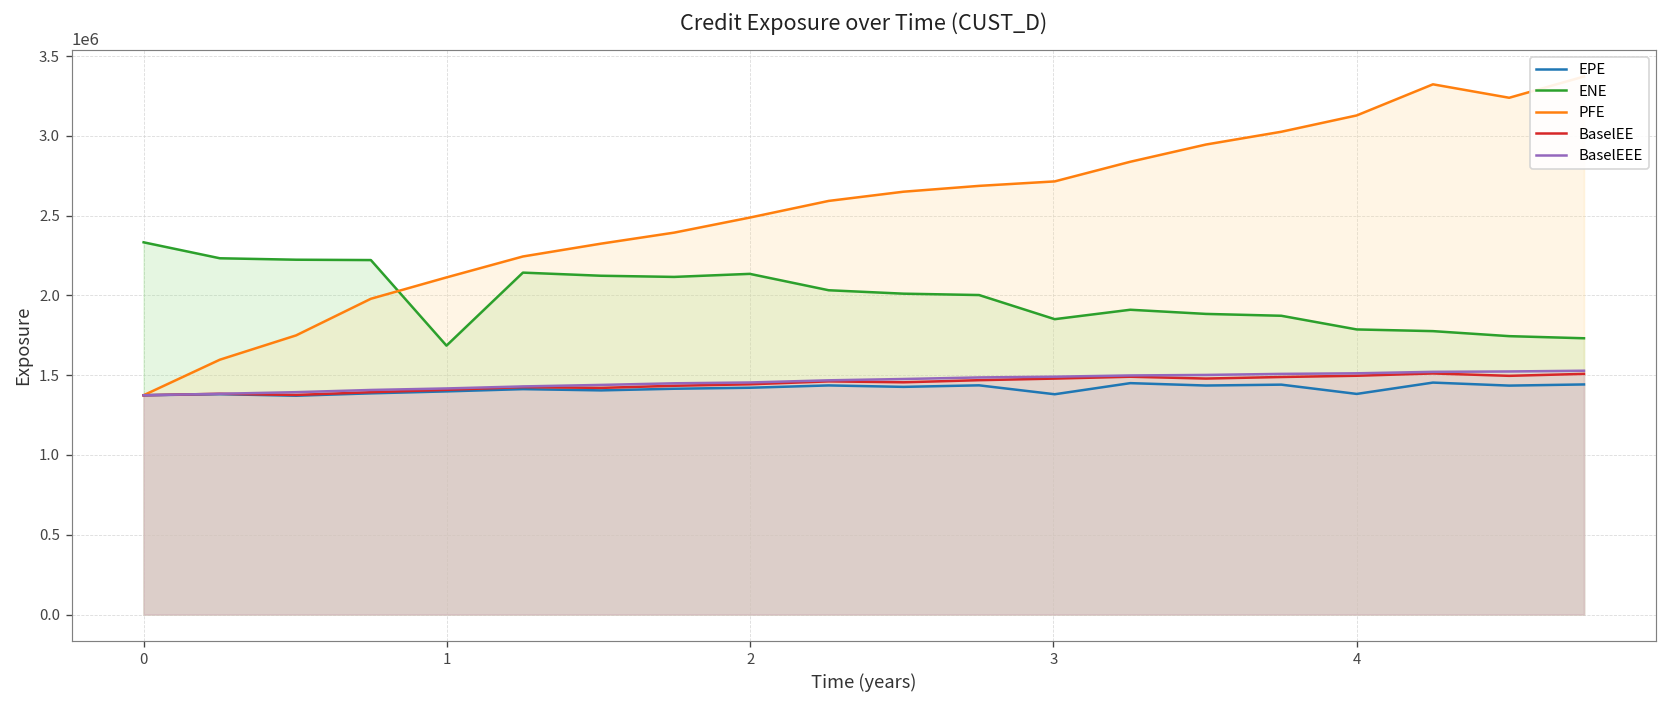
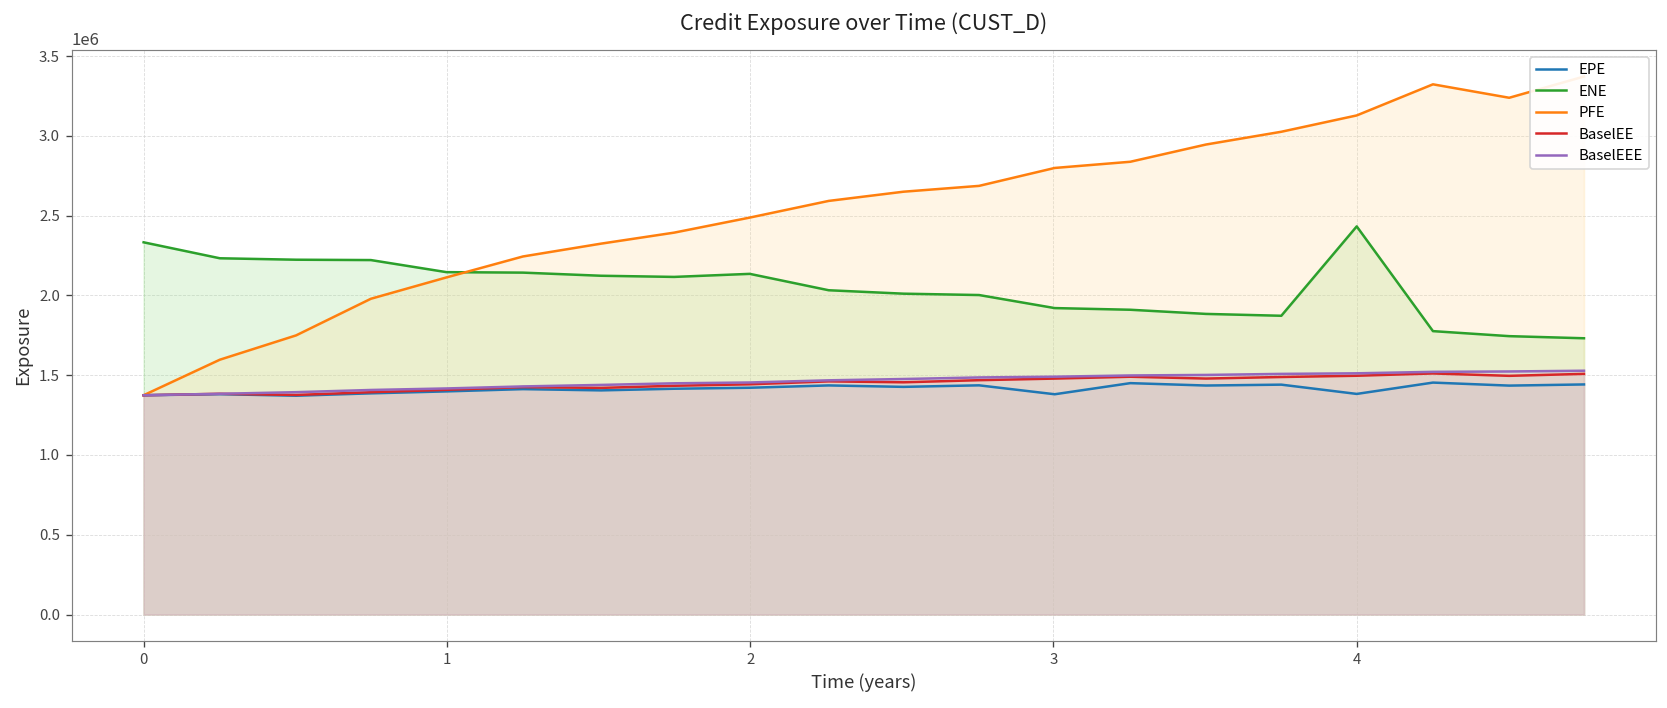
ENE, 1: 1690000 -> 2150000
ENE, 3: 1850000 -> 1920000
PFE, 3: 2710000 -> 2800000
ENE, 4: 1790000 -> 2430000
